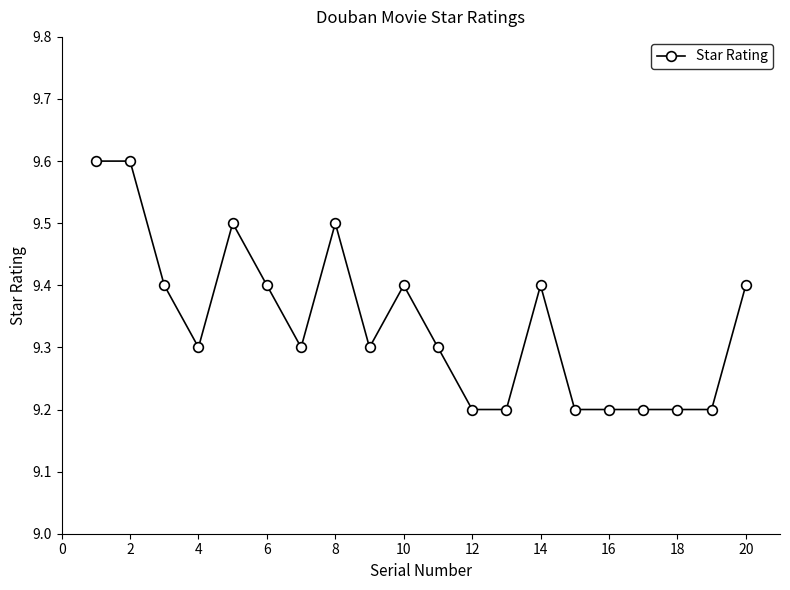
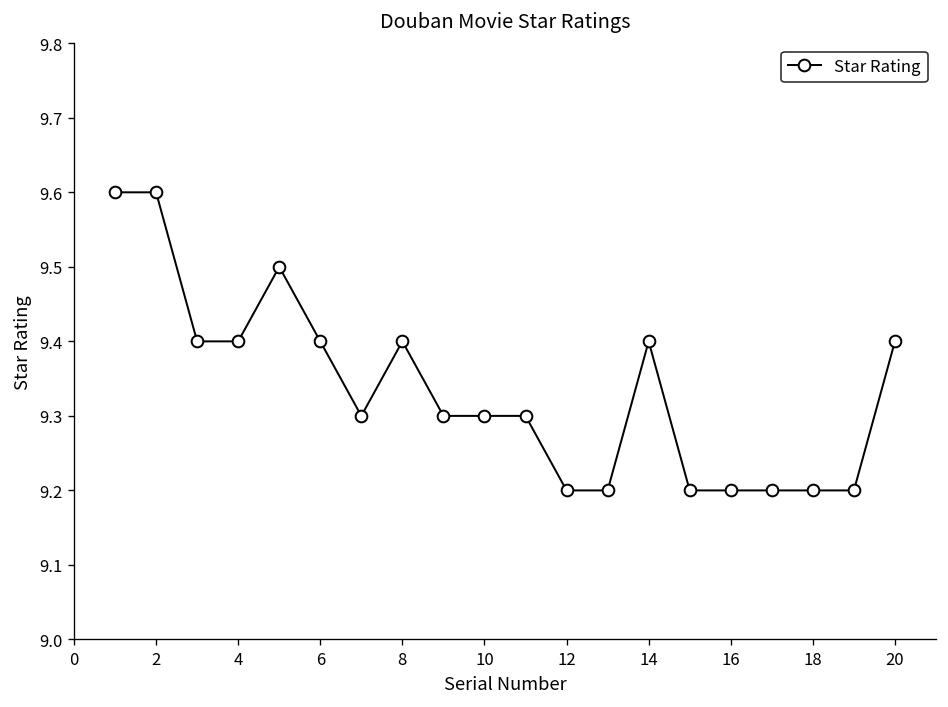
4: 9.3 -> 9.4
8: 9.5 -> 9.4
10: 9.4 -> 9.3
